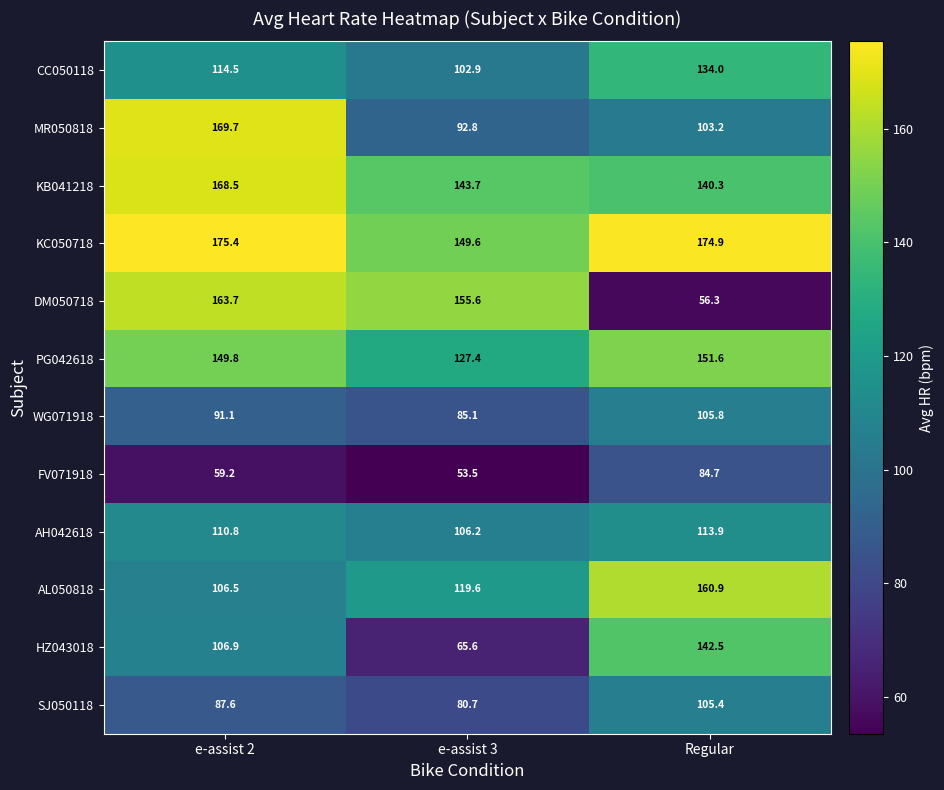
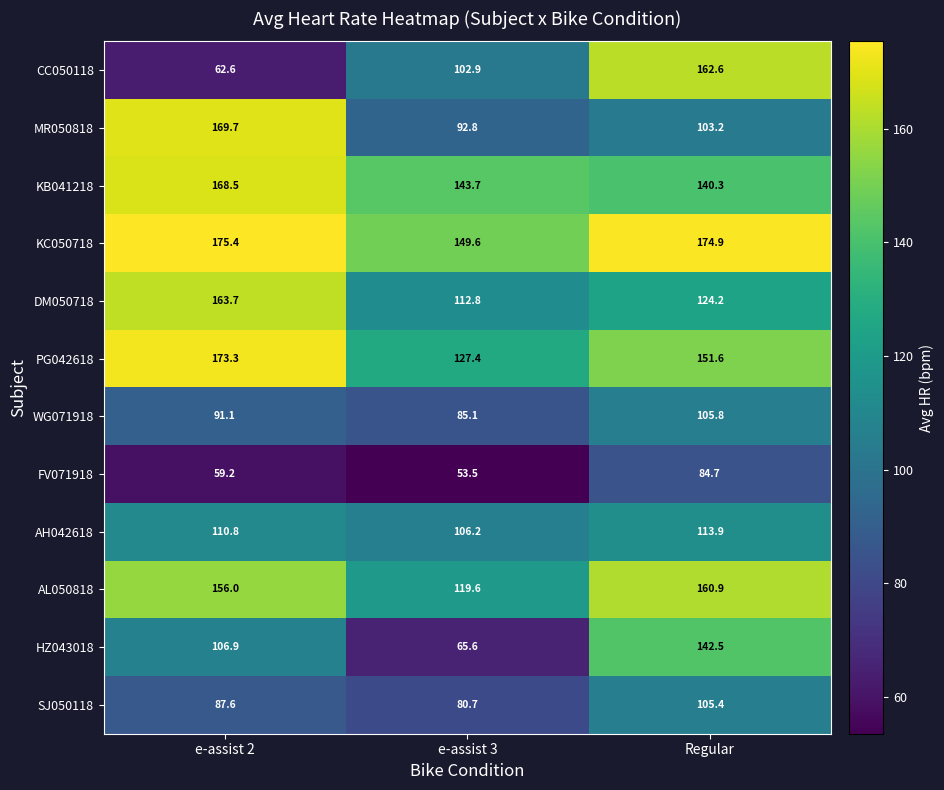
CC050118, e-assist 2: 114.5 -> 62.6
CC050118, Regular: 134.0 -> 162.6
DM050718, e-assist 3: 155.6 -> 112.8
DM050718, Regular: 56.3 -> 124.2
PG042618, e-assist 2: 149.8 -> 173.3
AL050818, e-assist 2: 106.5 -> 156.0
